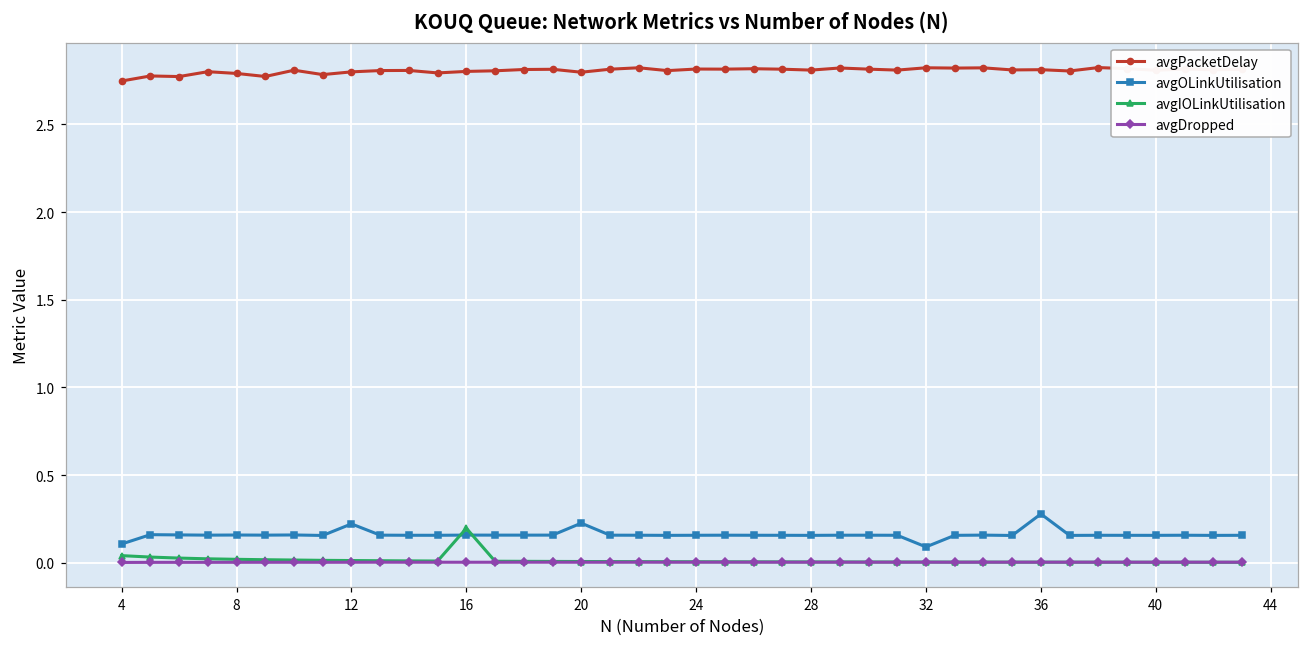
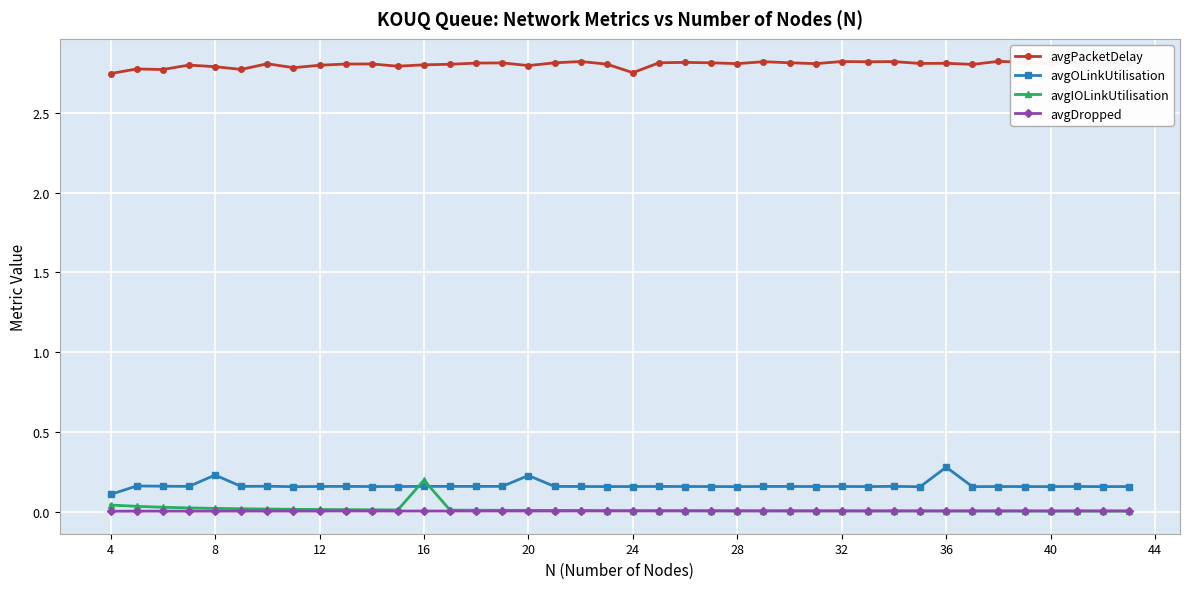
avgOLinkUtilisation, 8: 0.16 -> 0.23
avgOLinkUtilisation, 12: 0.22 -> 0.16
avgPacketDelay, 24: 2.81 -> 2.75
avgOLinkUtilisation, 32: 0.09 -> 0.16
